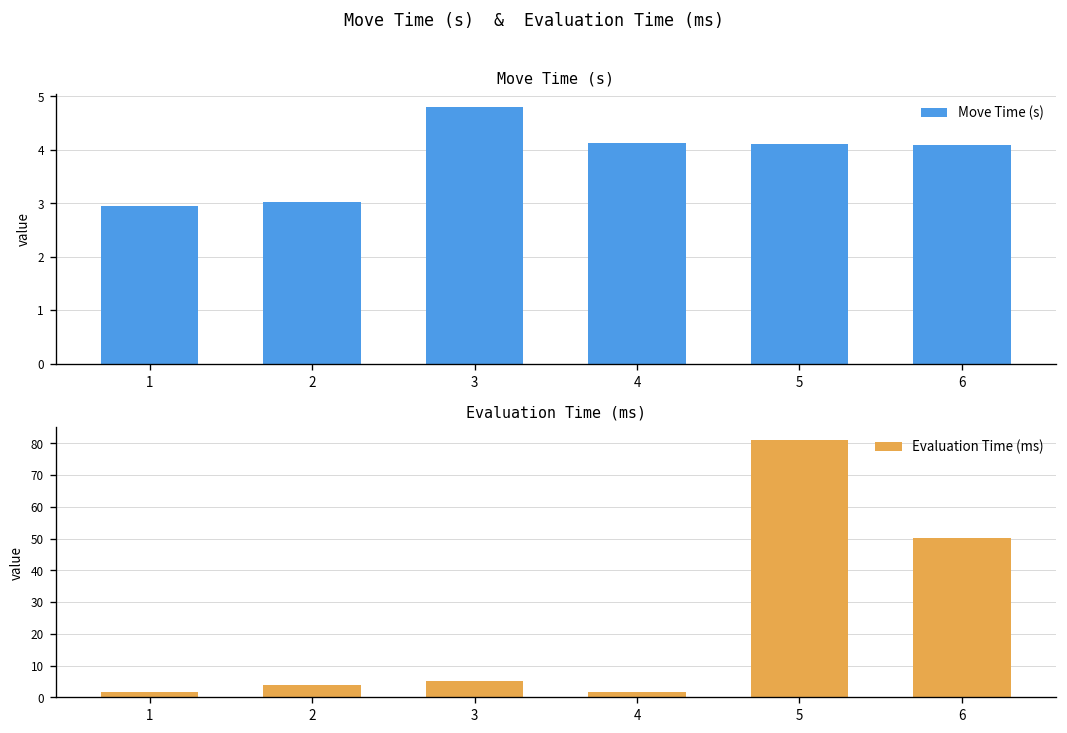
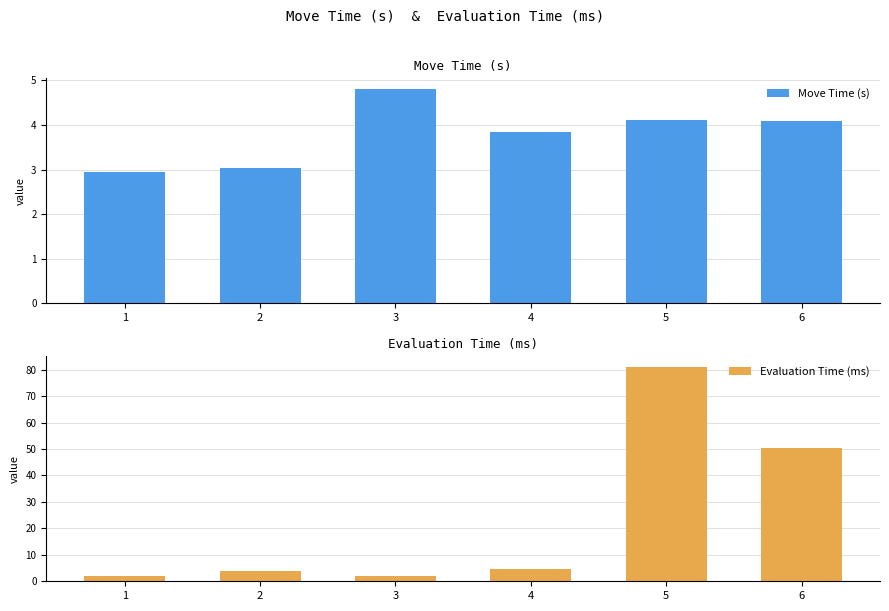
Move Time (s), 4: 4.1 -> 3.9
Evaluation Time (ms), 3: 5 -> 2
Evaluation Time (ms), 4: 2 -> 5
